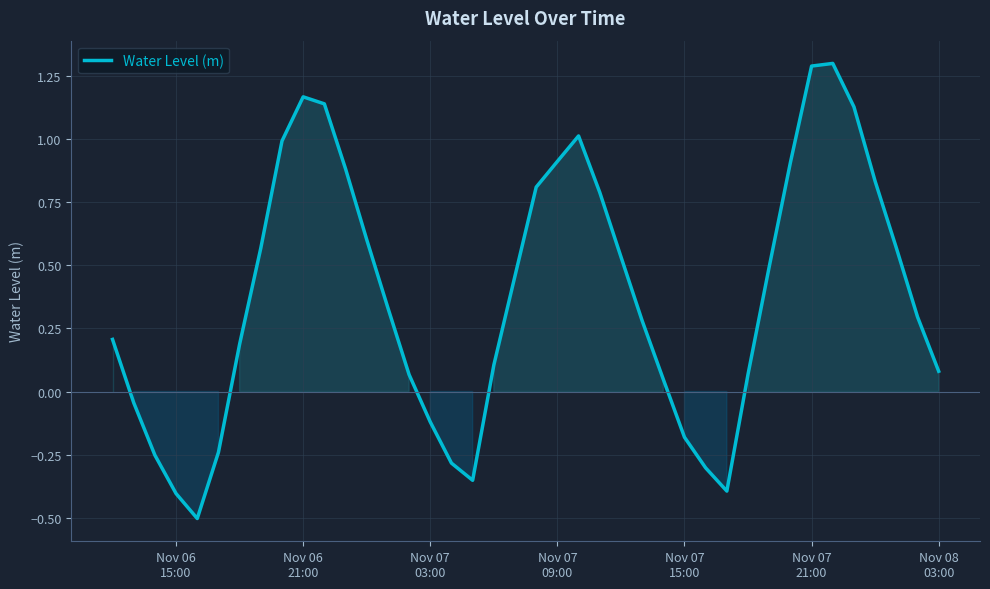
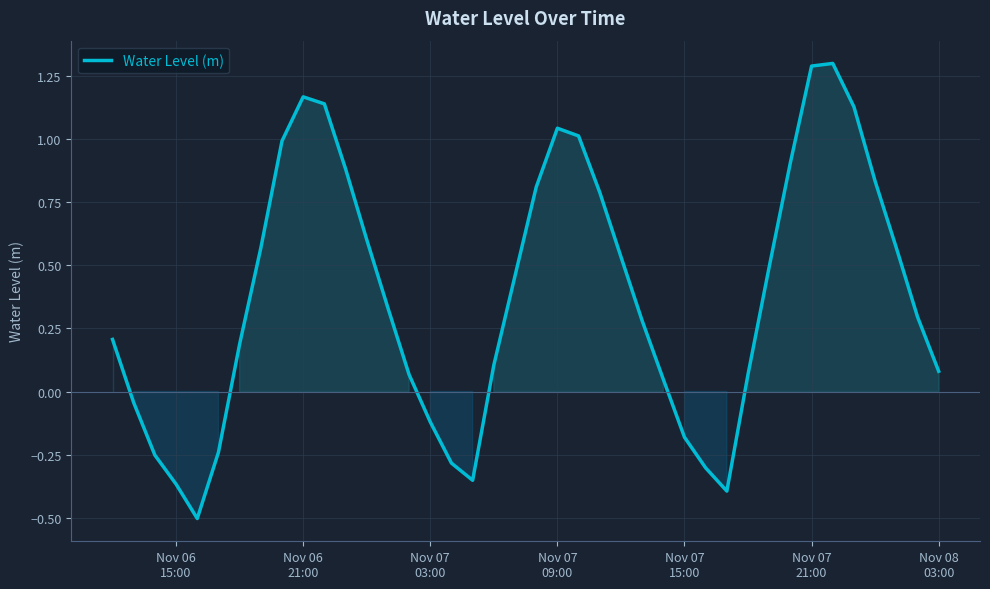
Nov 06 15:00: -0.40 -> -0.37
Nov 07 09:00: 0.91 -> 1.04
